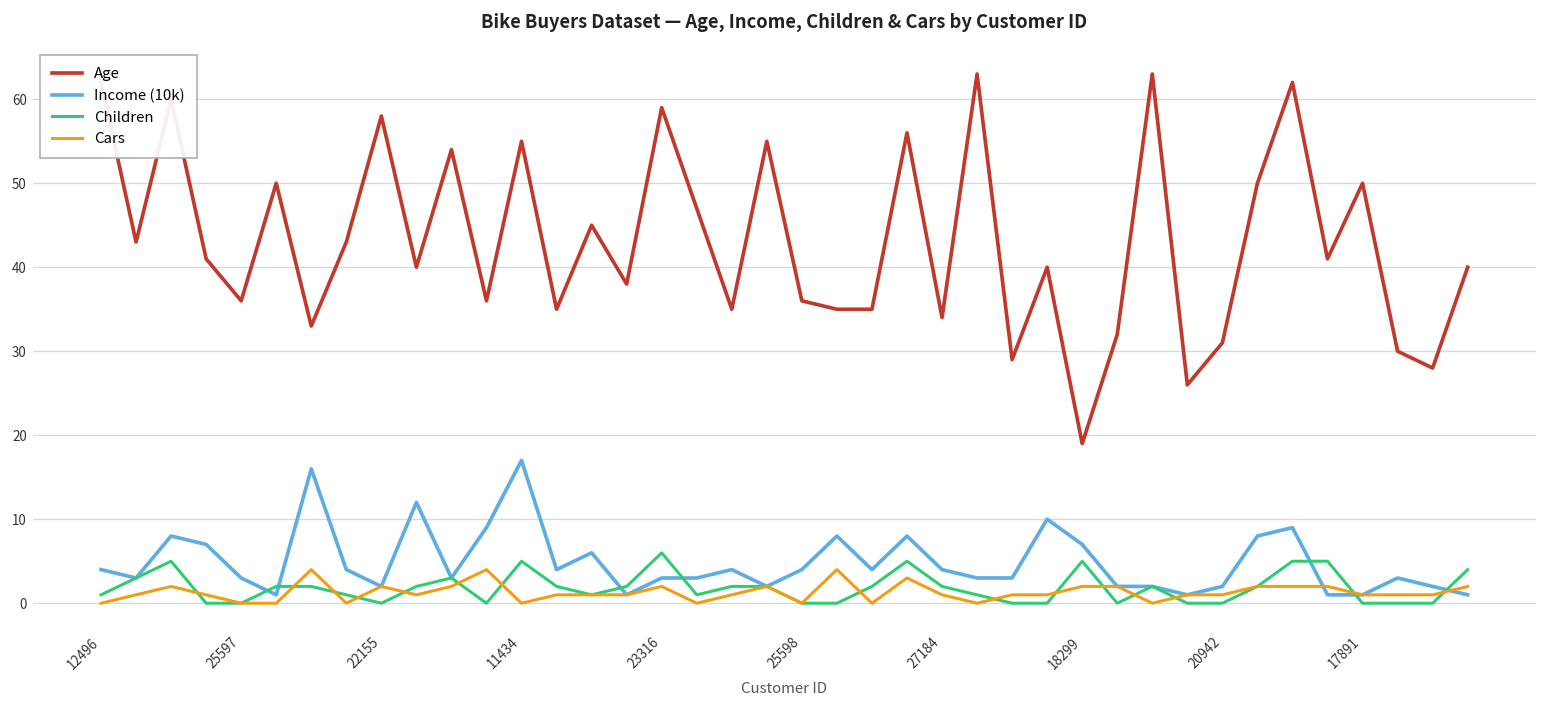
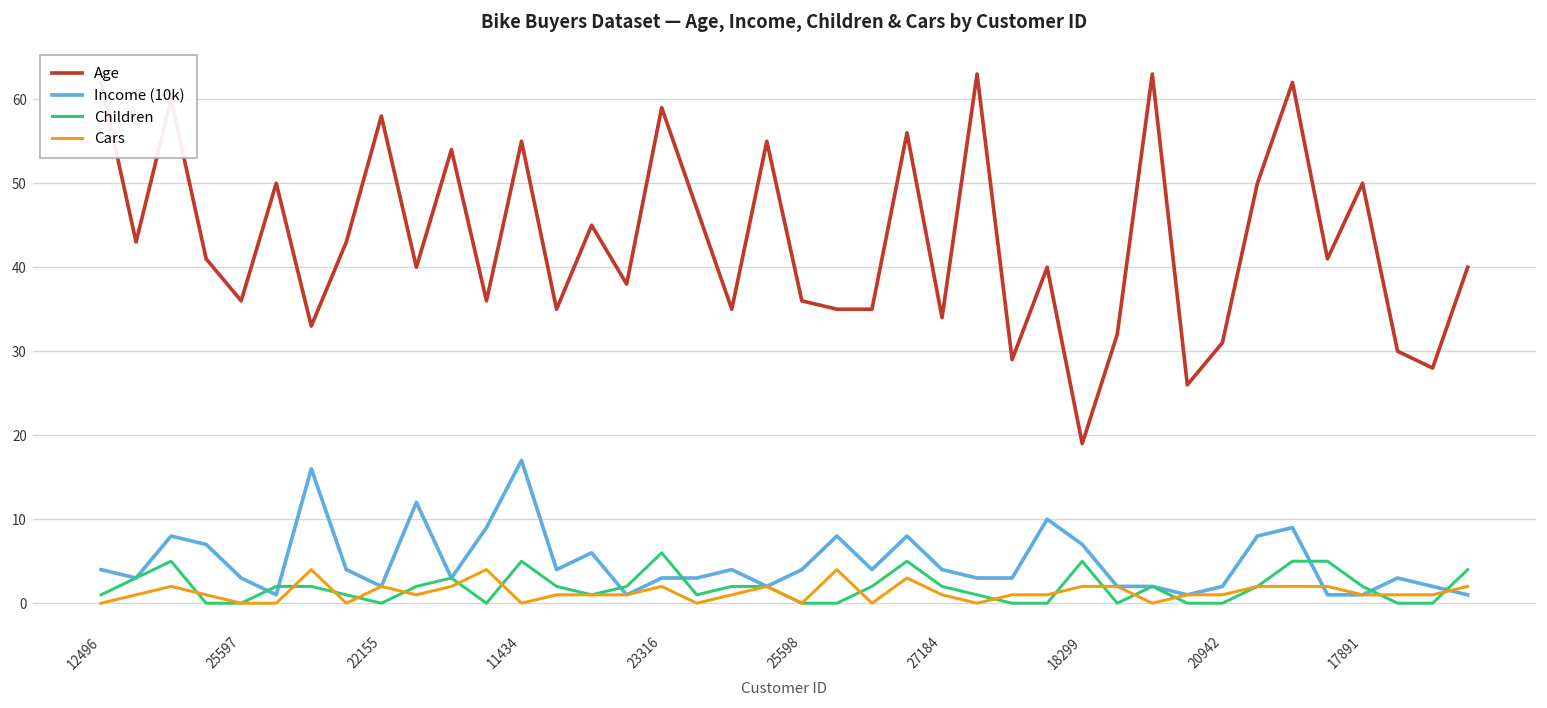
Children, 17891: 0 -> 2
